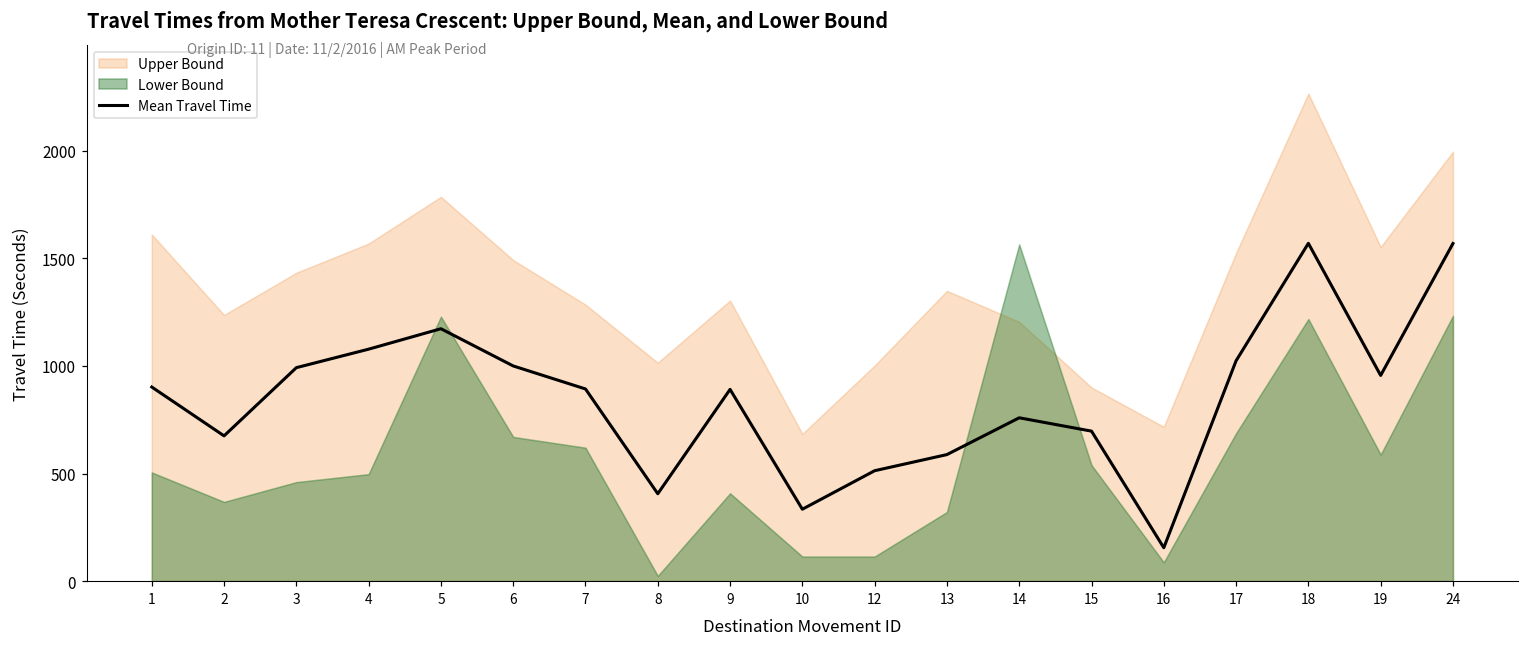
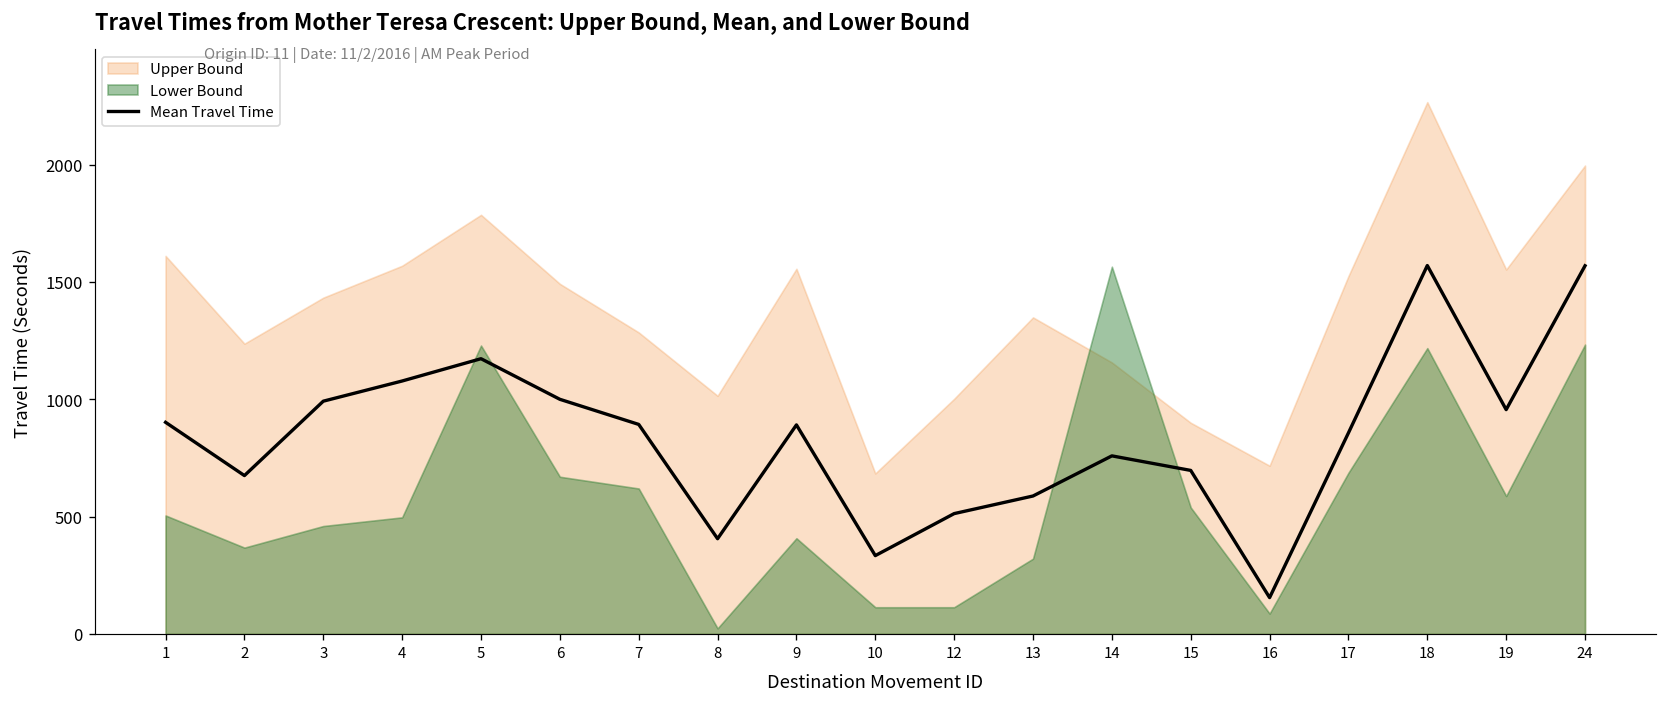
Upper Bound, 9: 1300 -> 1560
Upper Bound, 14: 1210 -> 1160
Mean Travel Time, 17: 1020 -> 860
